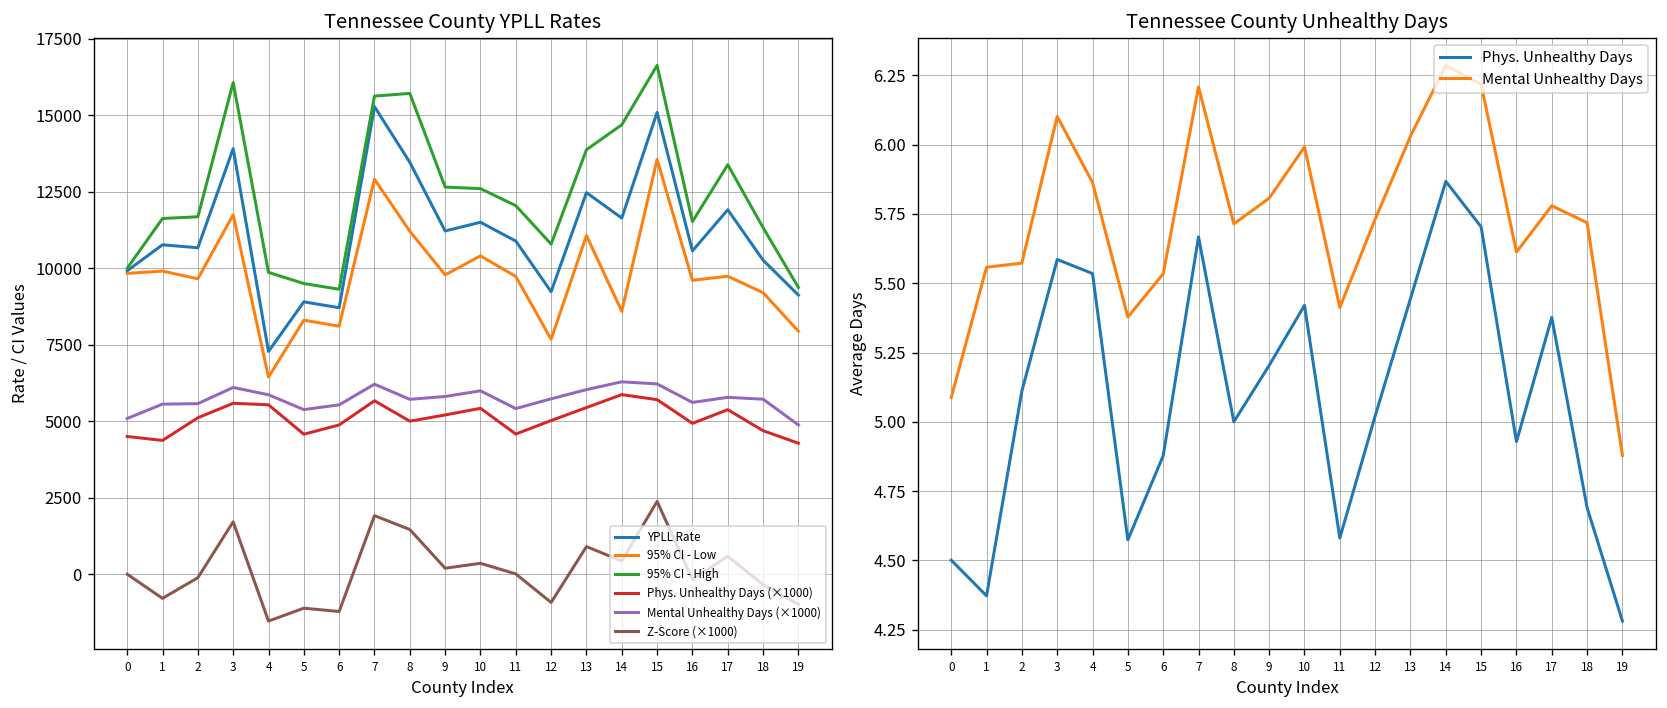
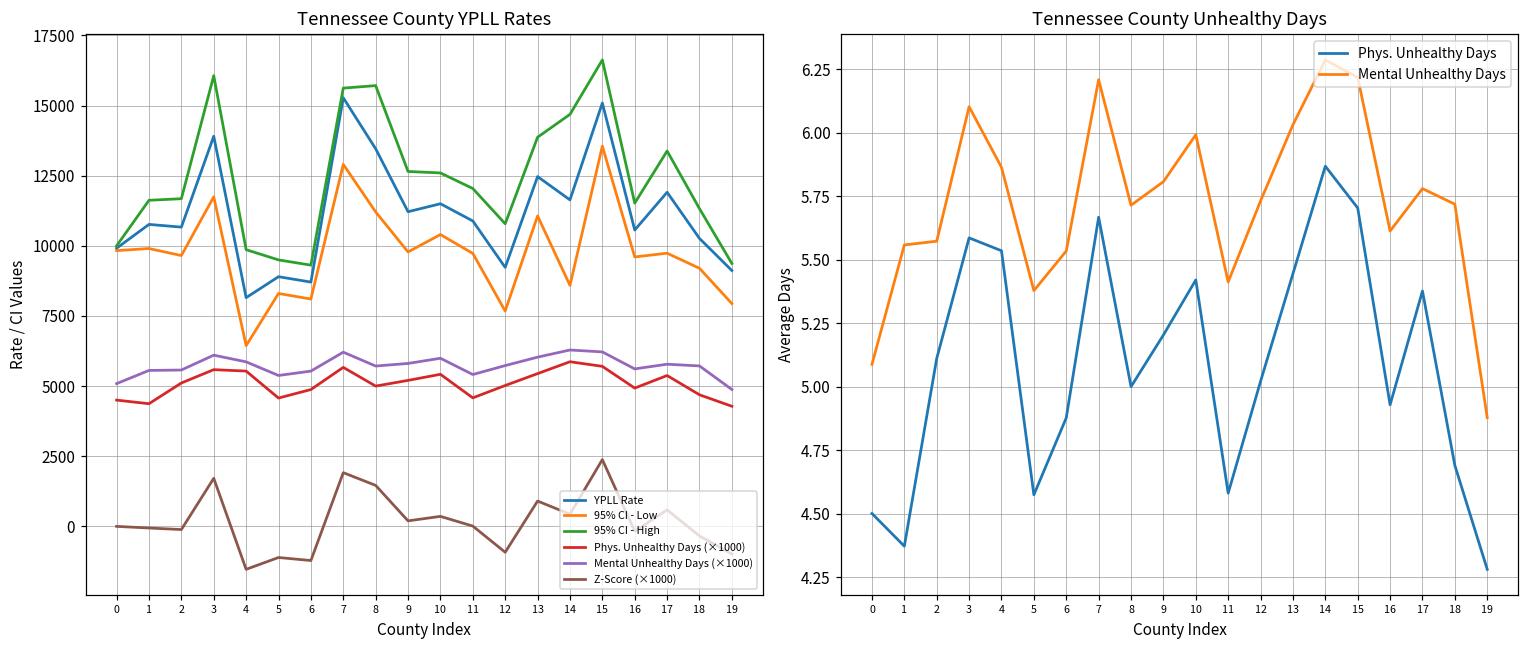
Tennessee County YPLL Rates, Z-Score (×1000), 1: -800 -> -100
Tennessee County YPLL Rates, YPLL Rate, 4: 7300 -> 8200
